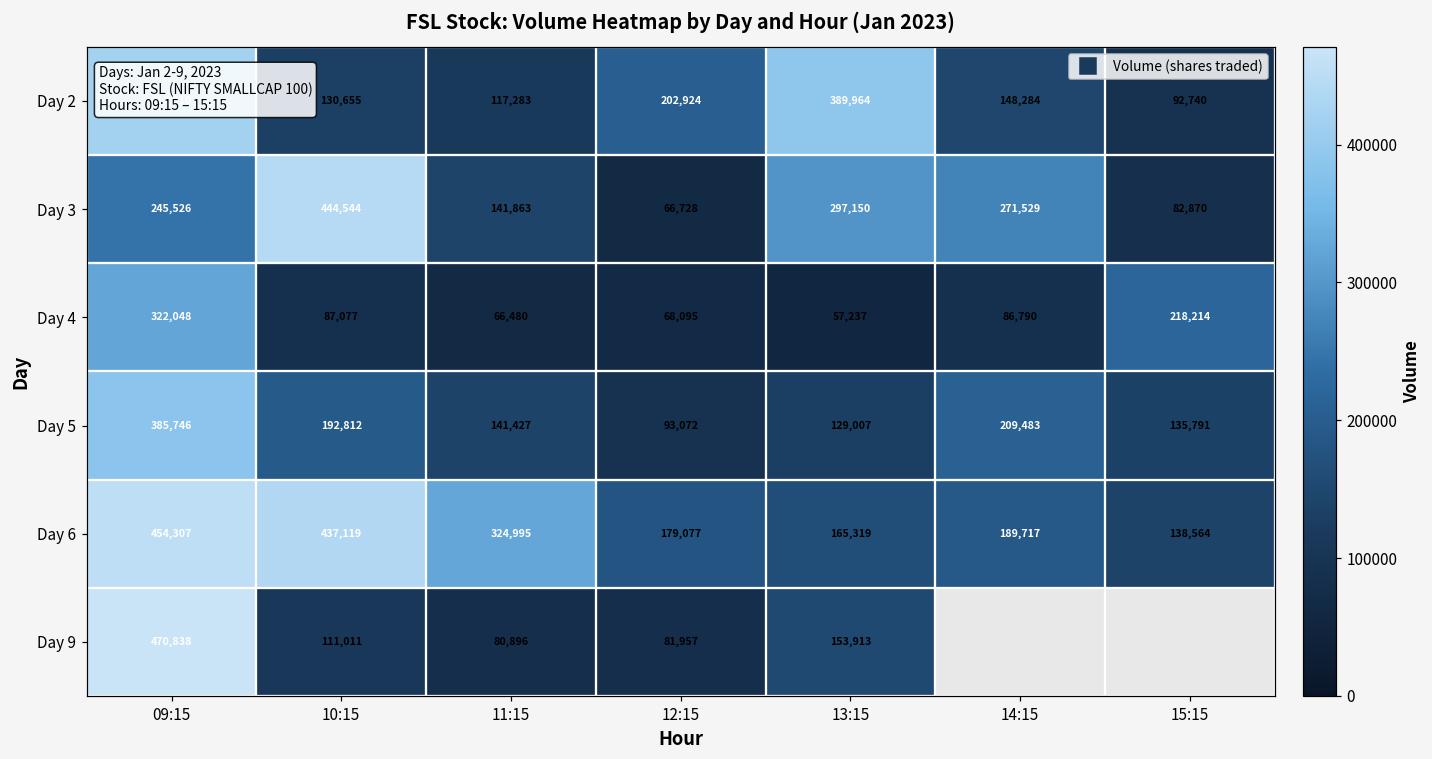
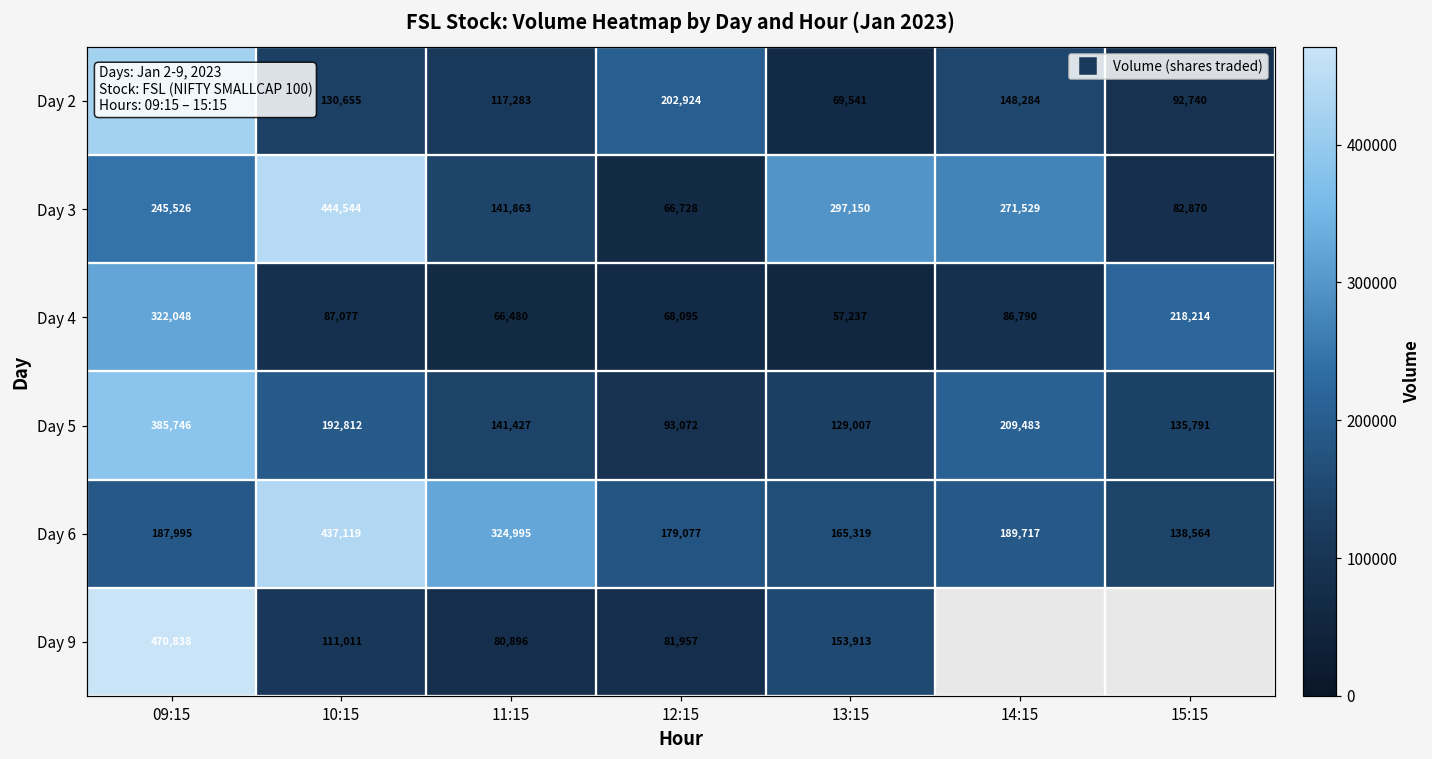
Day 2, 13:15: 389,964 -> 69,541
Day 6, 09:15: 454,307 -> 187,995
